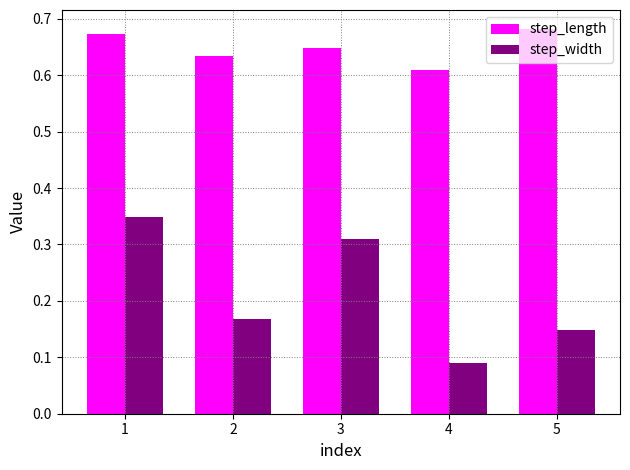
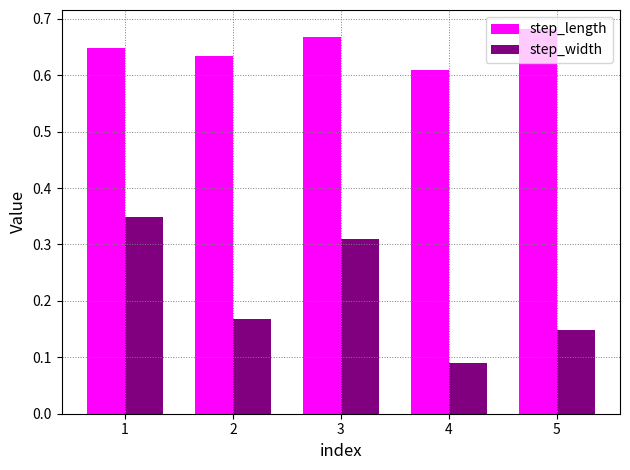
step_length, 1: 0.67 -> 0.65
step_length, 3: 0.65 -> 0.67
